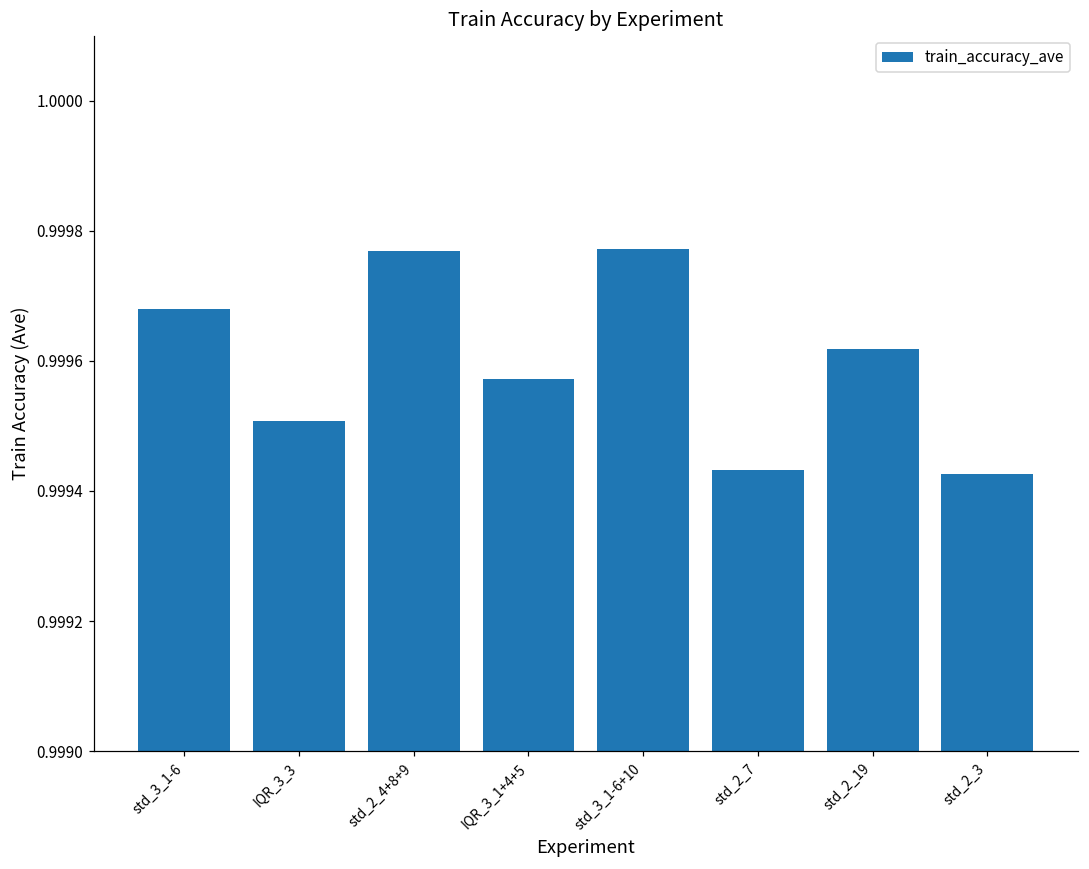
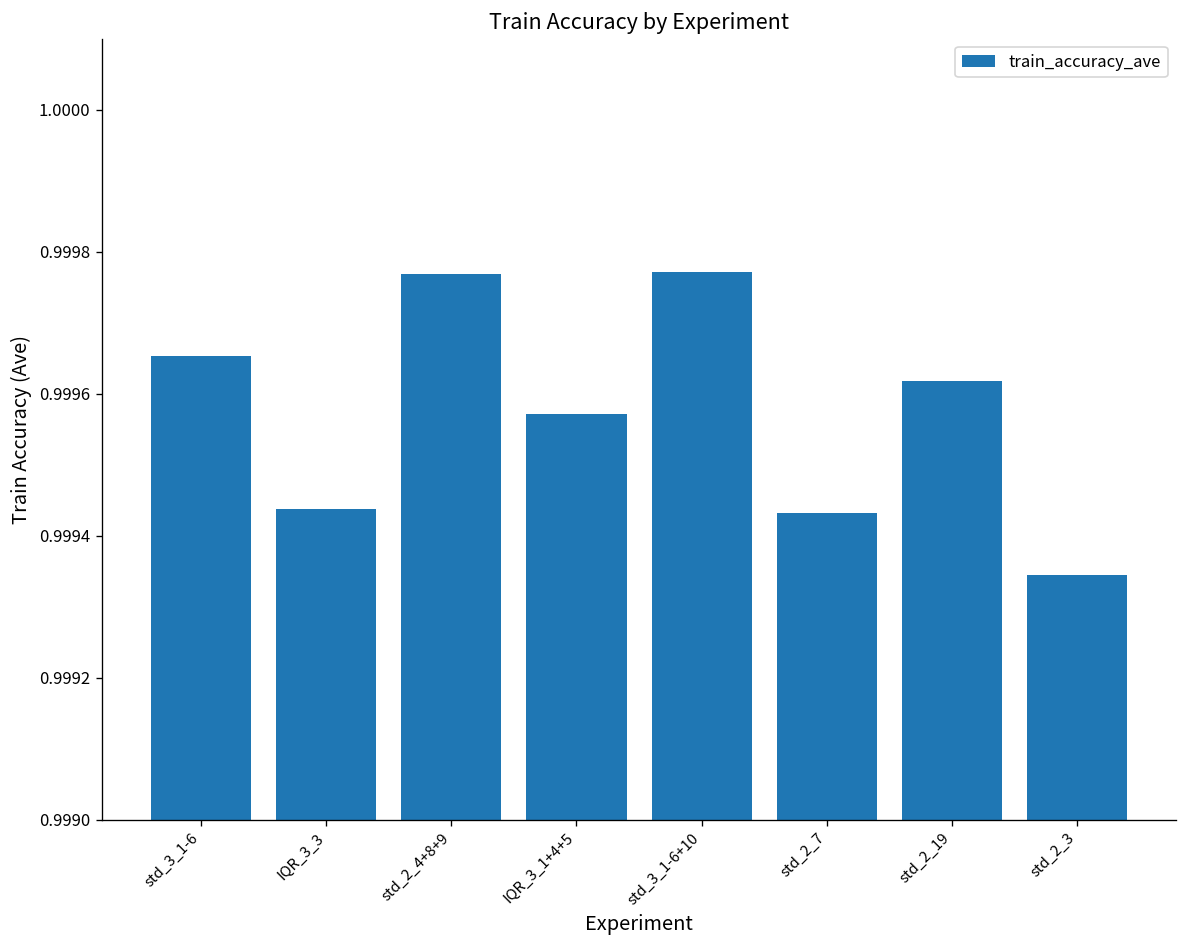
std_3_1-6: 0.99968 -> 0.99965
IQR_3_3: 0.99951 -> 0.99944
std_2_3: 0.99943 -> 0.99935
